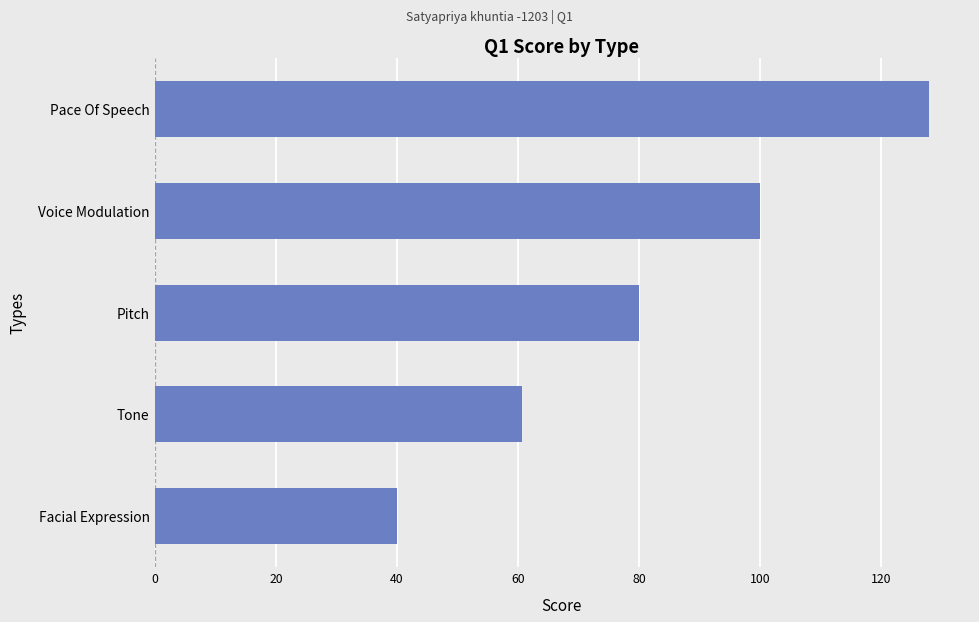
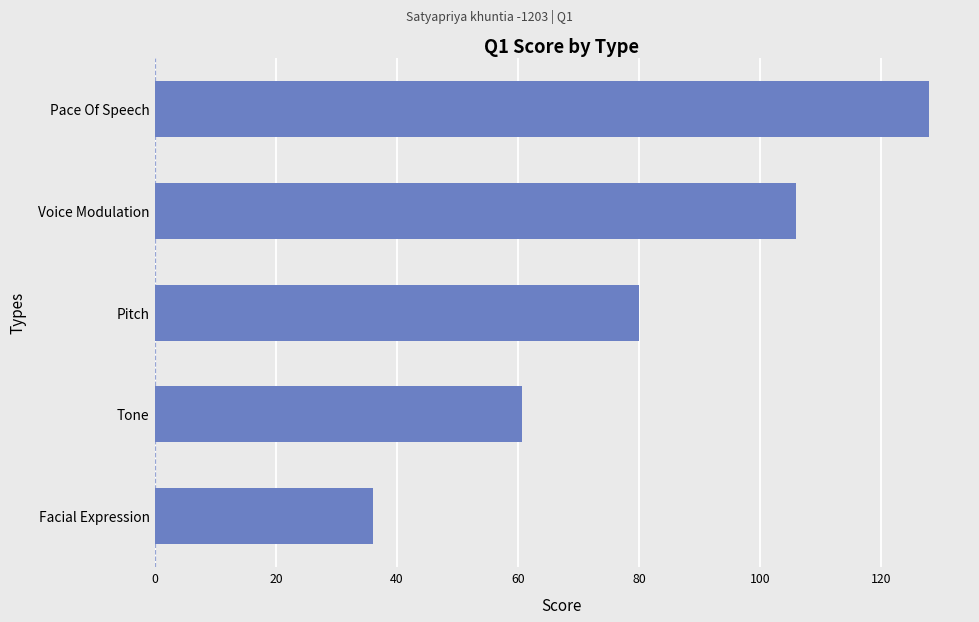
Voice Modulation: 100 -> 106
Facial Expression: 40 -> 36
